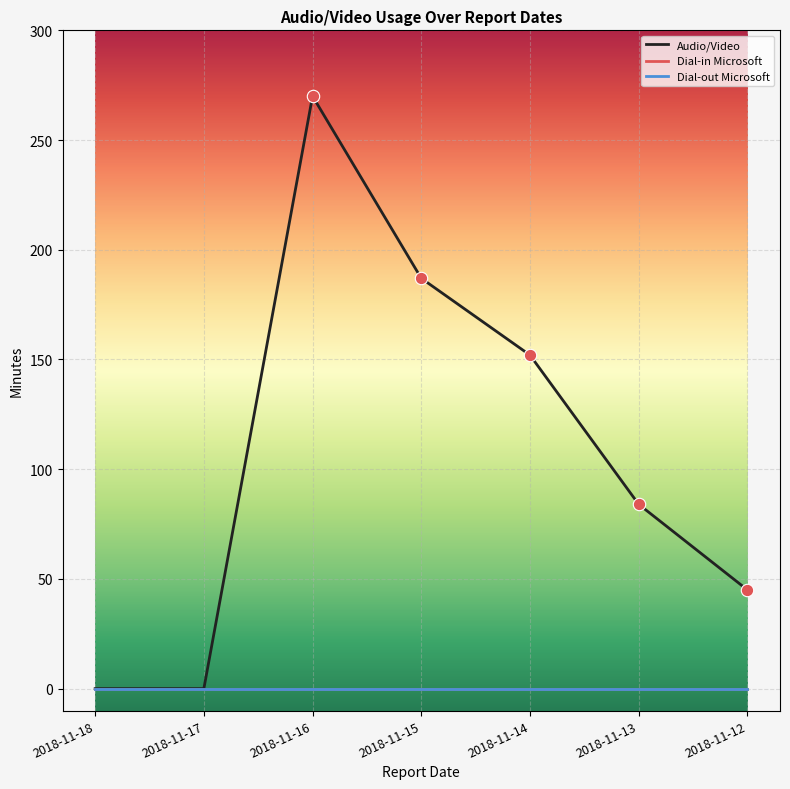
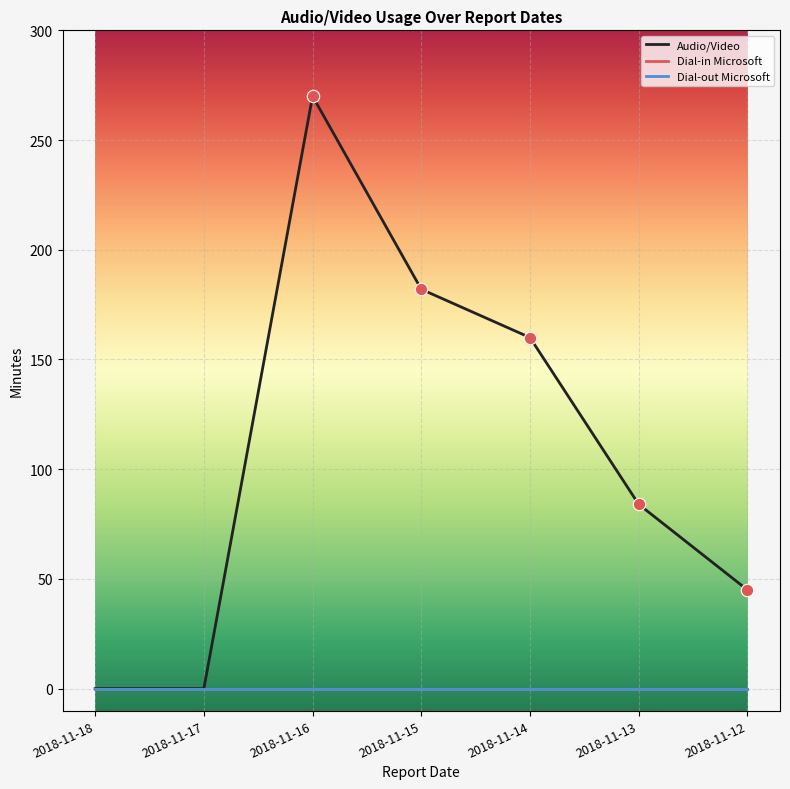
Audio/Video, 2018-11-15: 187 -> 182
Audio/Video, 2018-11-14: 152 -> 160
